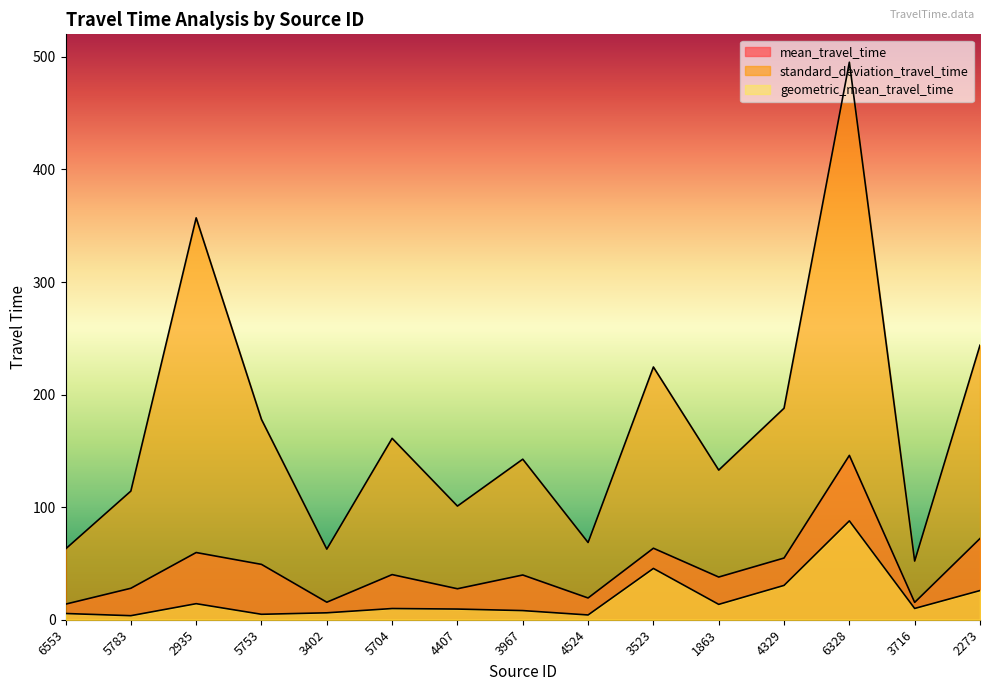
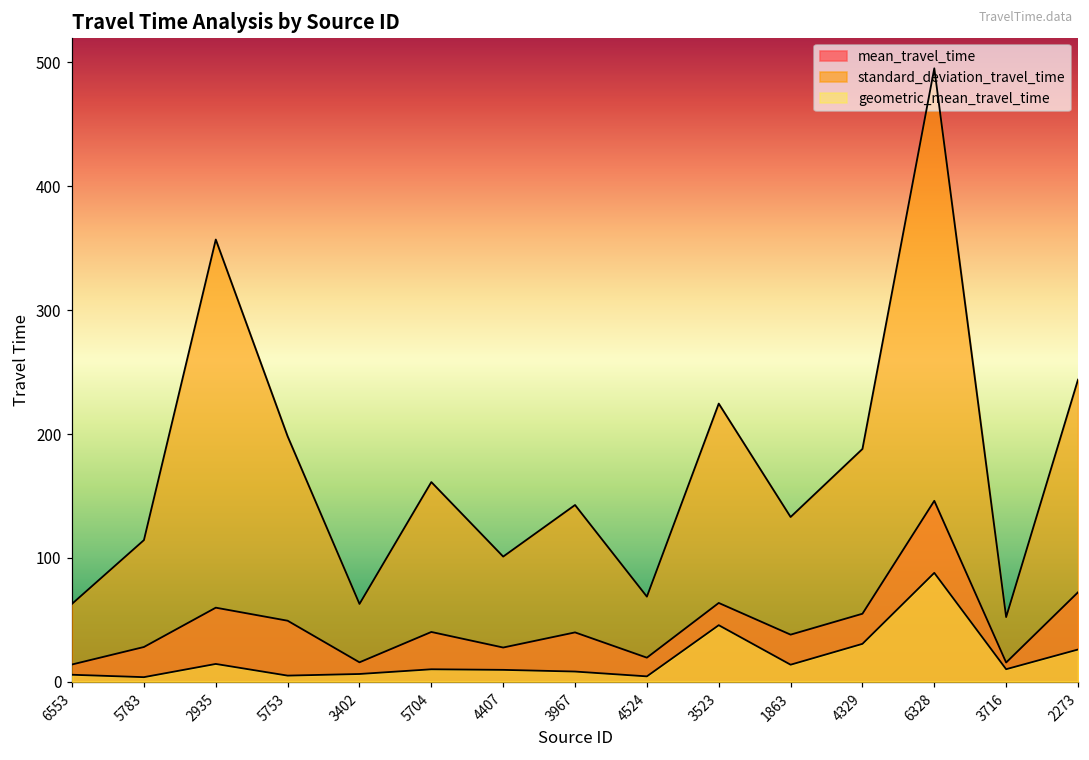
standard_deviation_travel_time, 5753: 178 -> 198
